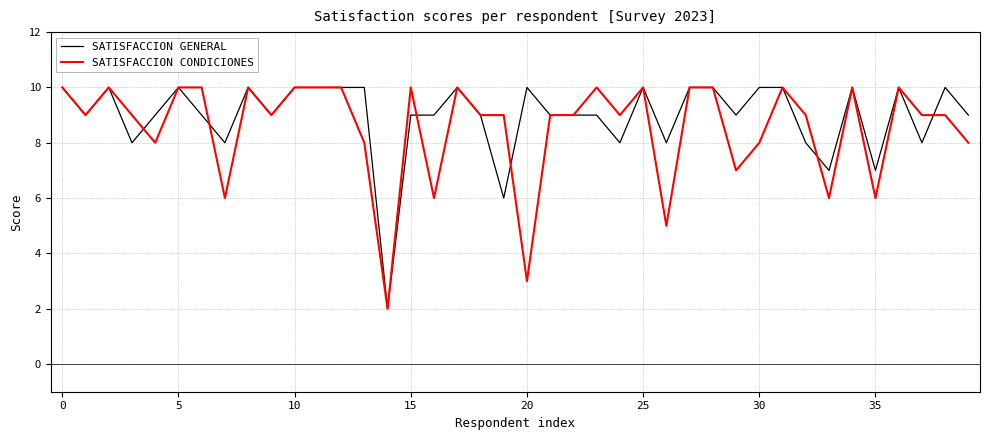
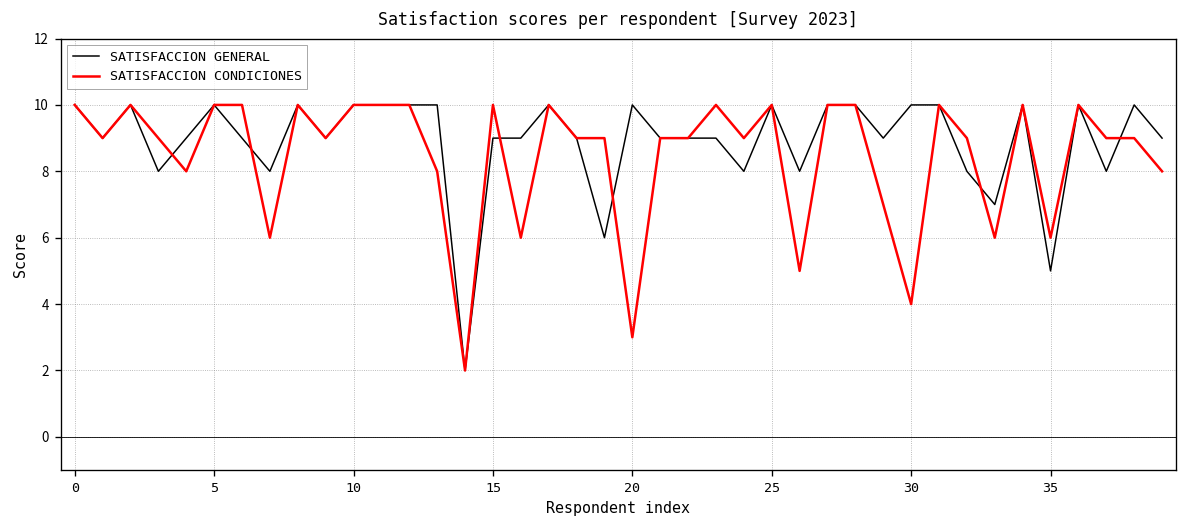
SATISFACCION CONDICIONES, 30: 8 -> 4
SATISFACCION GENERAL, 35: 7 -> 5
